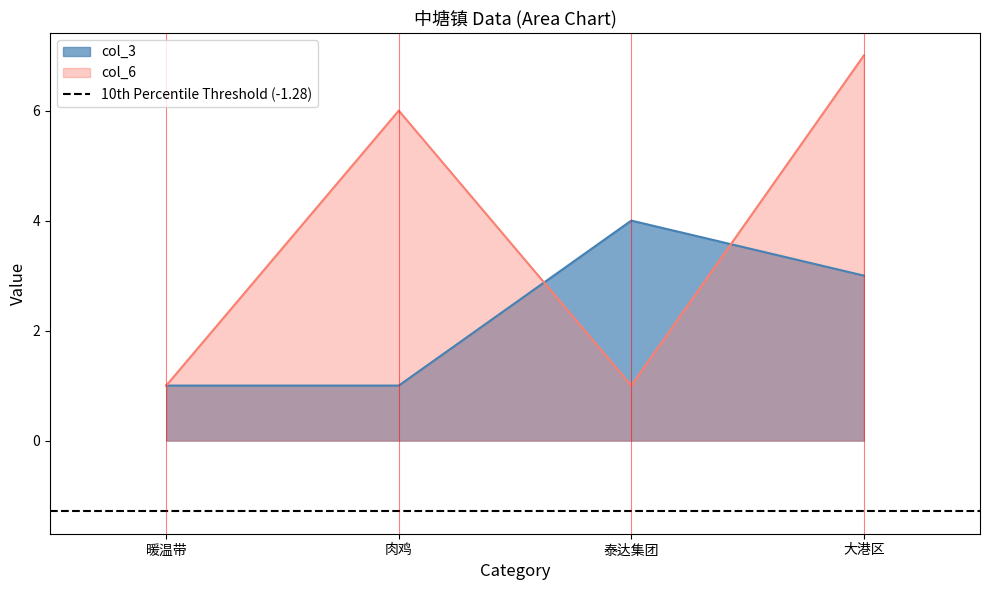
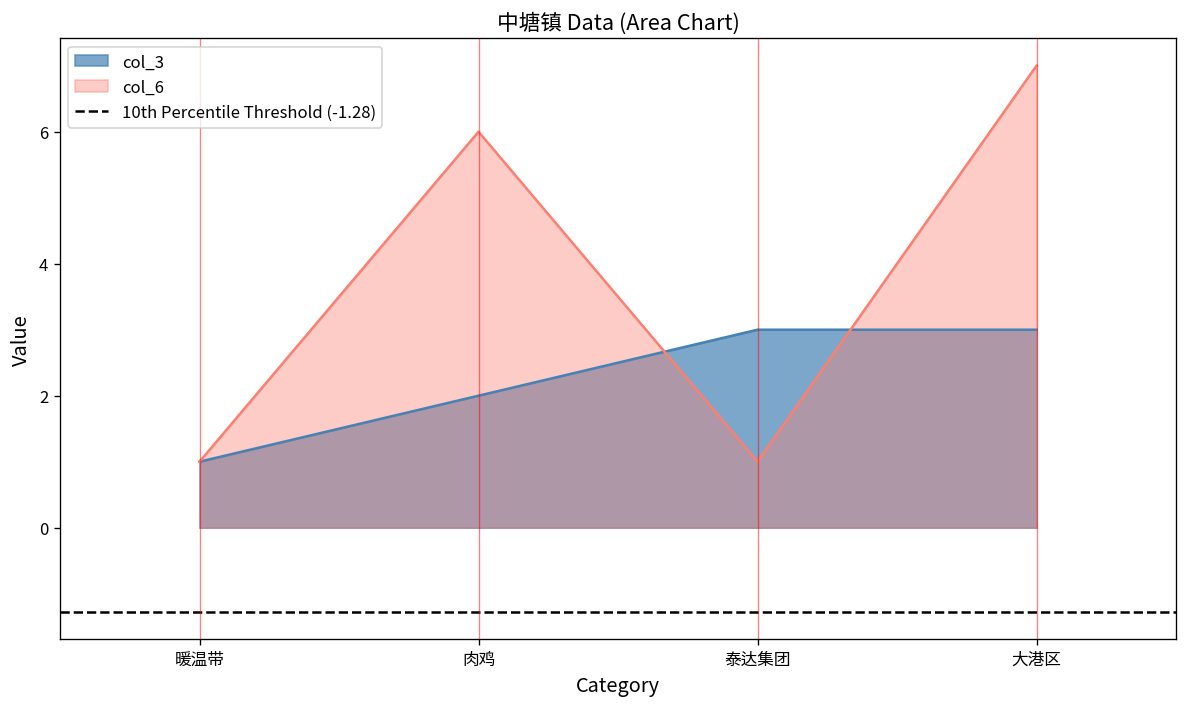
col_3, 肉鸡: 1 -> 2
col_3, 泰达集团: 4 -> 3
